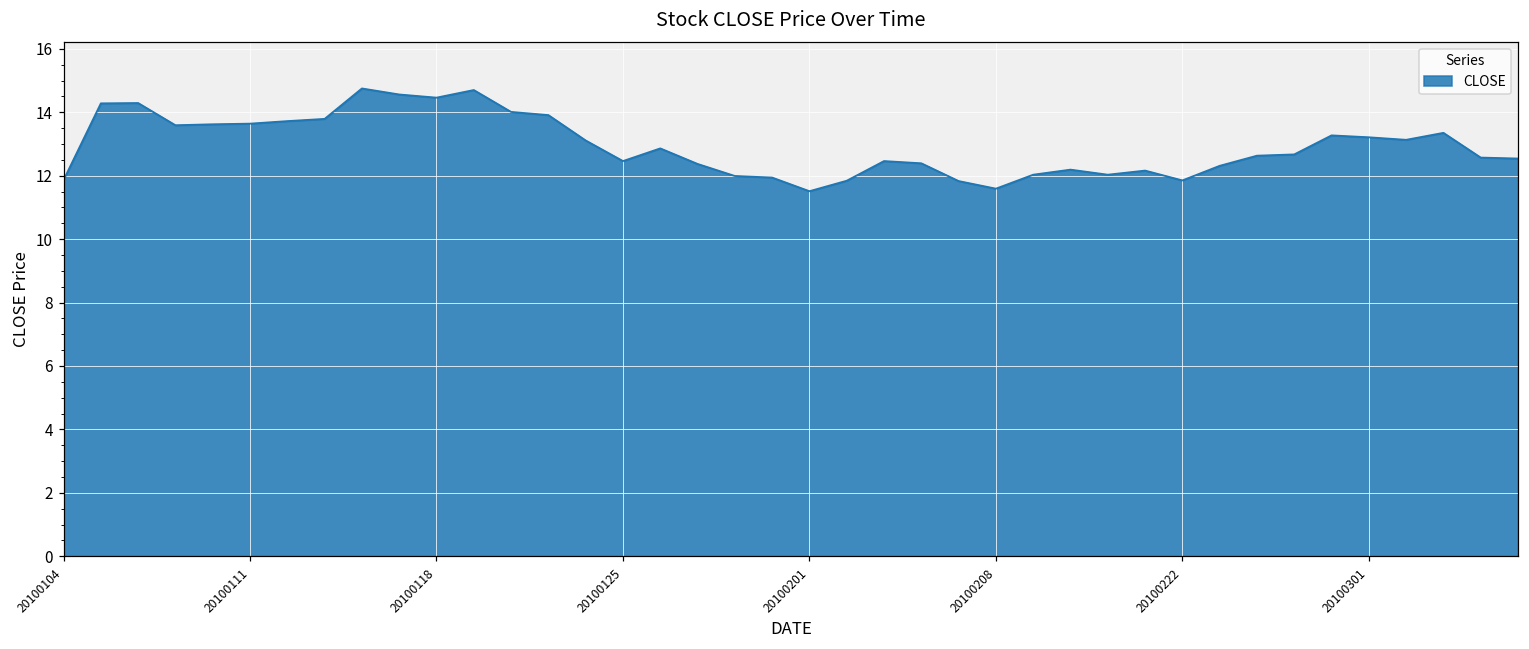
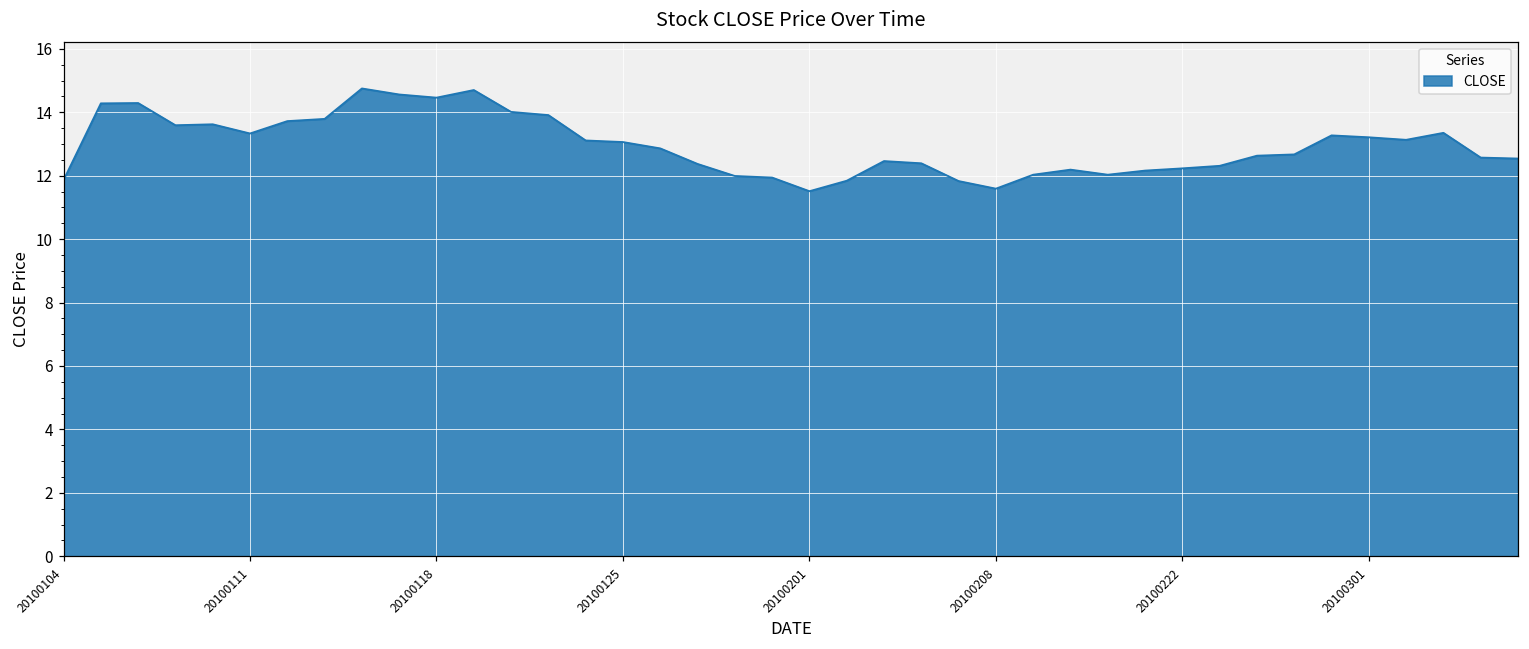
20100111: 13.6 -> 13.3
20100125: 12.5 -> 13.1
20100222: 11.9 -> 12.2
